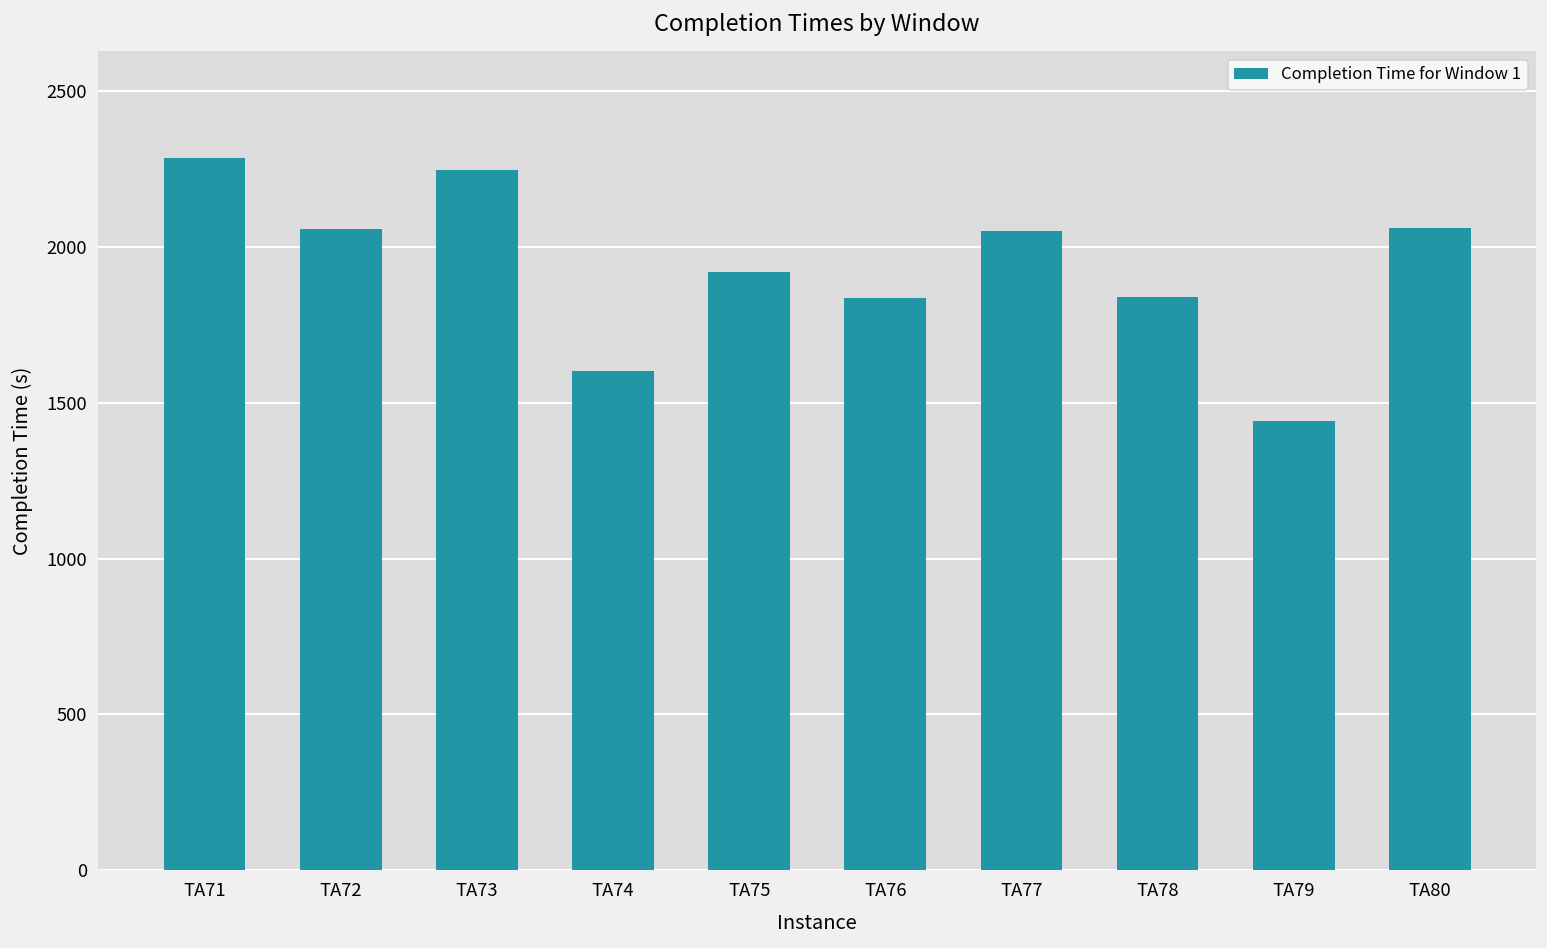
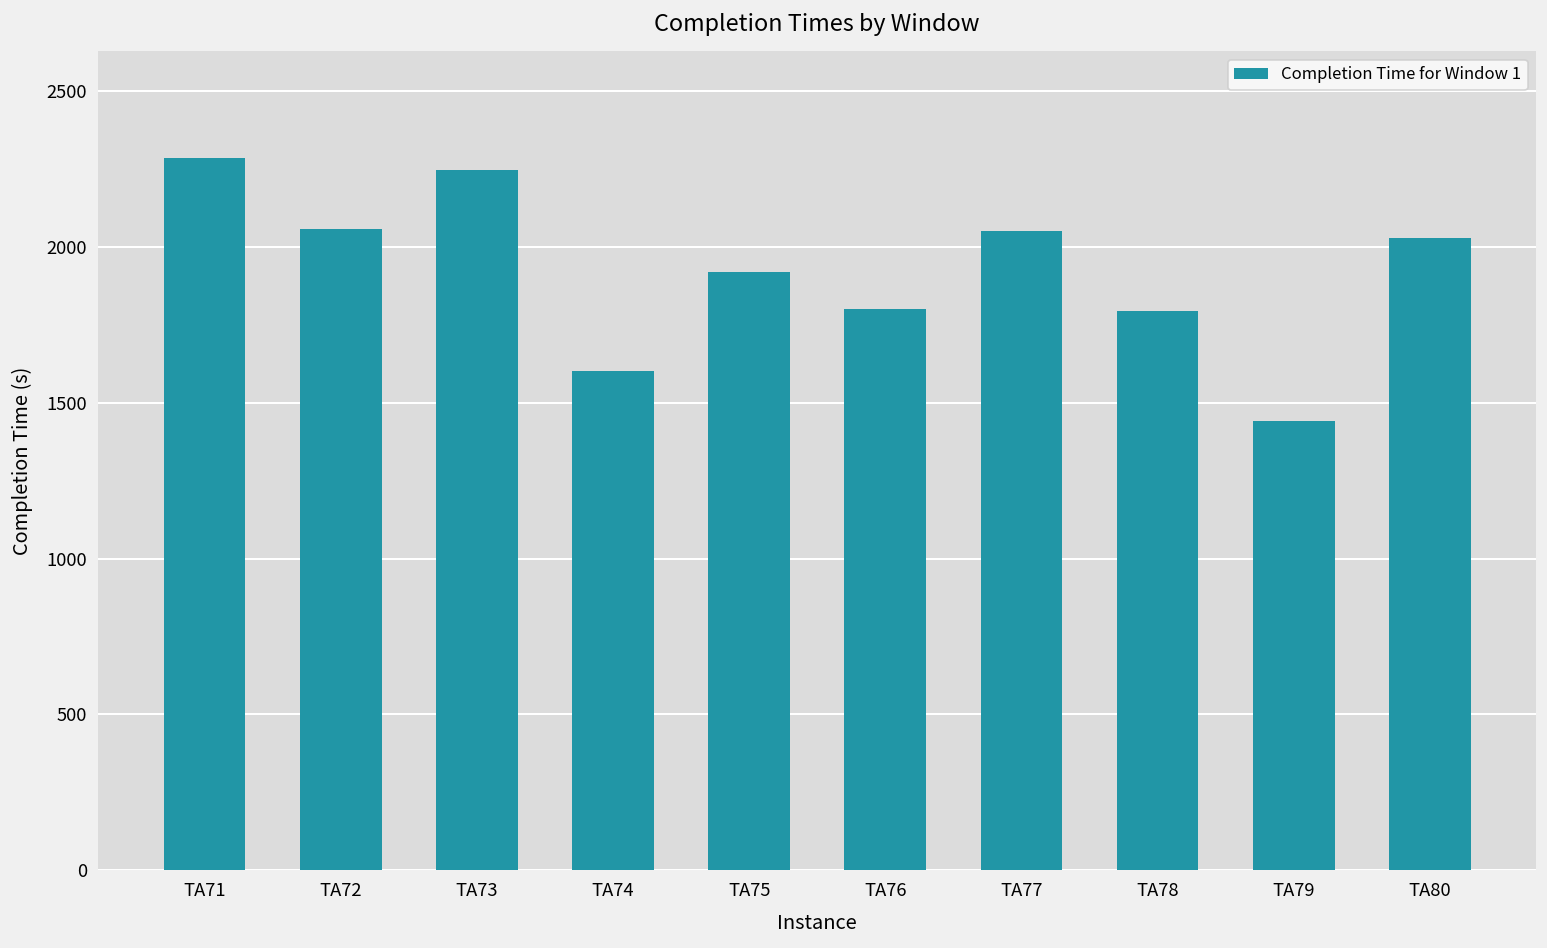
TA76: 1840 -> 1800
TA78: 1840 -> 1800
TA80: 2060 -> 2030
